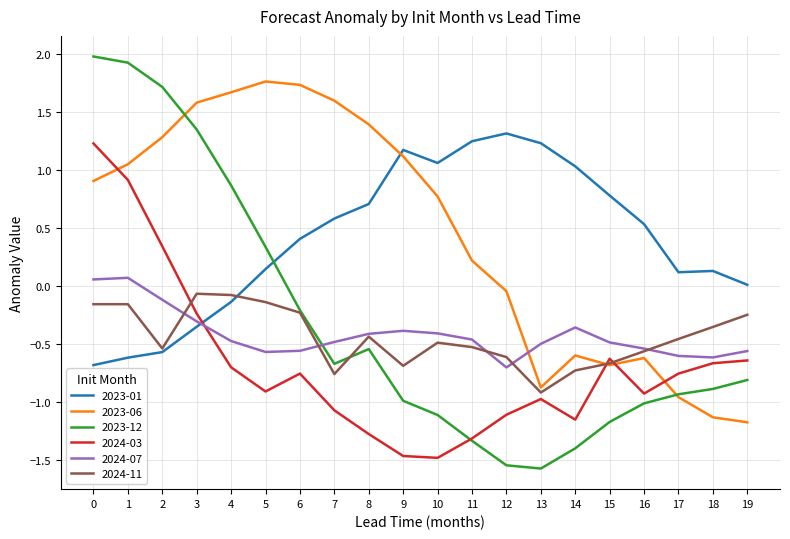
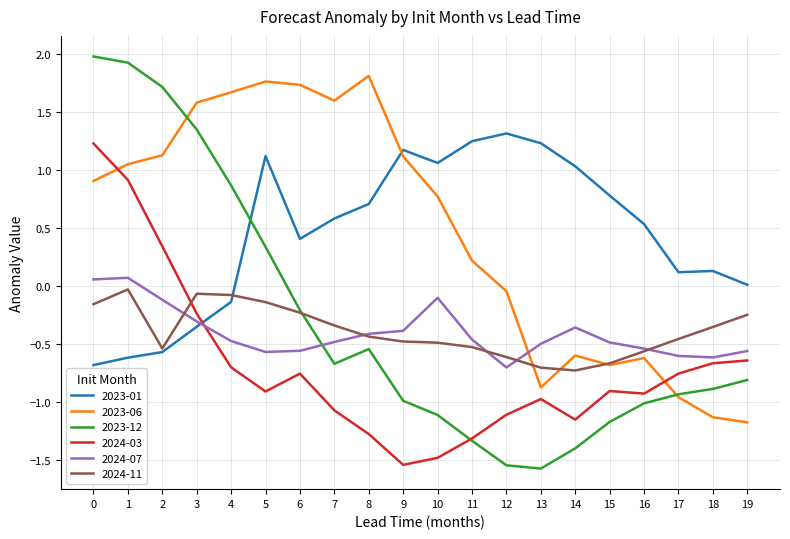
2024-11, 1: -0.16 -> -0.03
2023-06, 2: 1.28 -> 1.13
2023-01, 5: 0.15 -> 1.12
2024-11, 7: -0.76 -> -0.34
2023-06, 8: 1.39 -> 1.81
2024-03, 9: -1.46 -> -1.54
2024-11, 9: -0.69 -> -0.48
2024-07, 10: -0.41 -> -0.10
2024-11, 13: -0.92 -> -0.70
2024-03, 15: -0.63 -> -0.90
